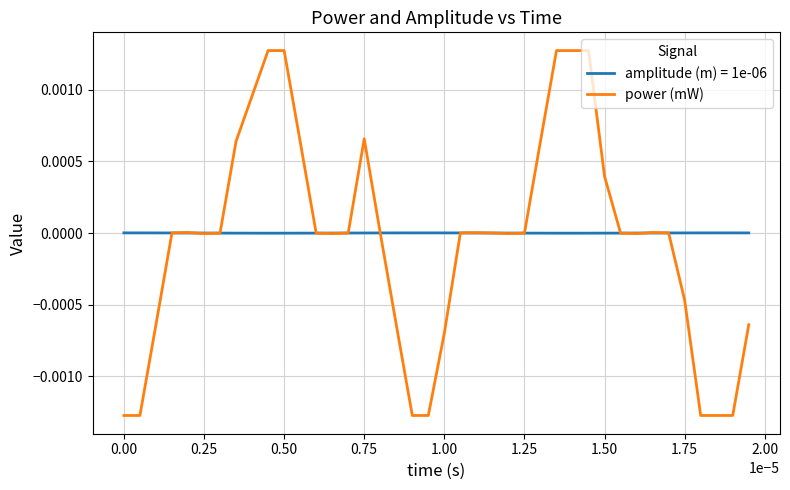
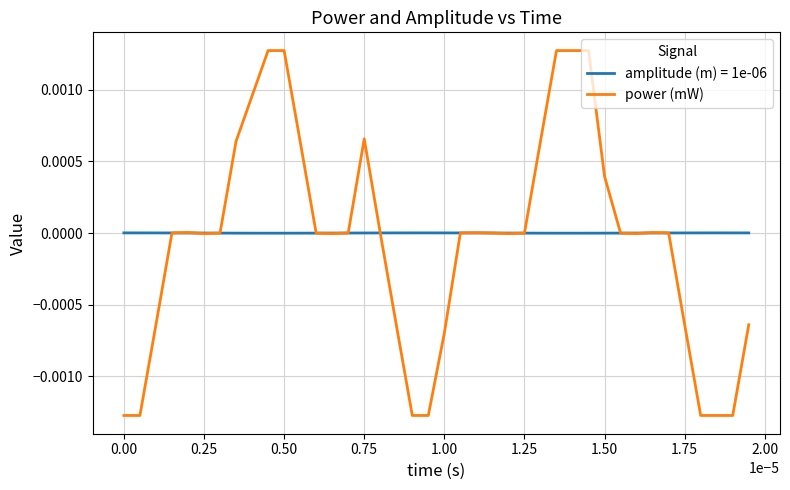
power (mW), 1.75: -0.00047 -> -0.00064
